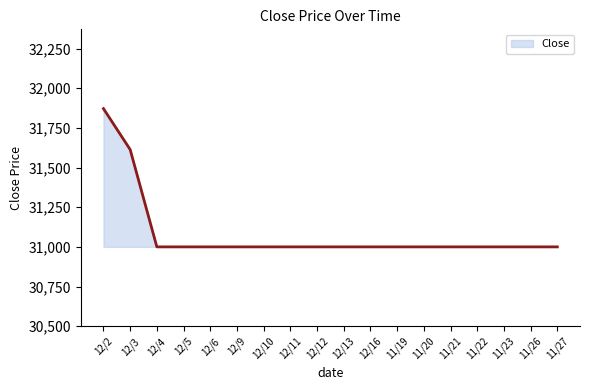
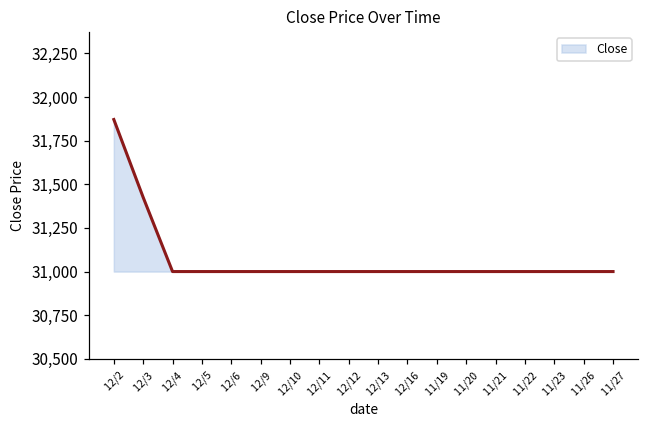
12/3: 31,610 -> 31,430
